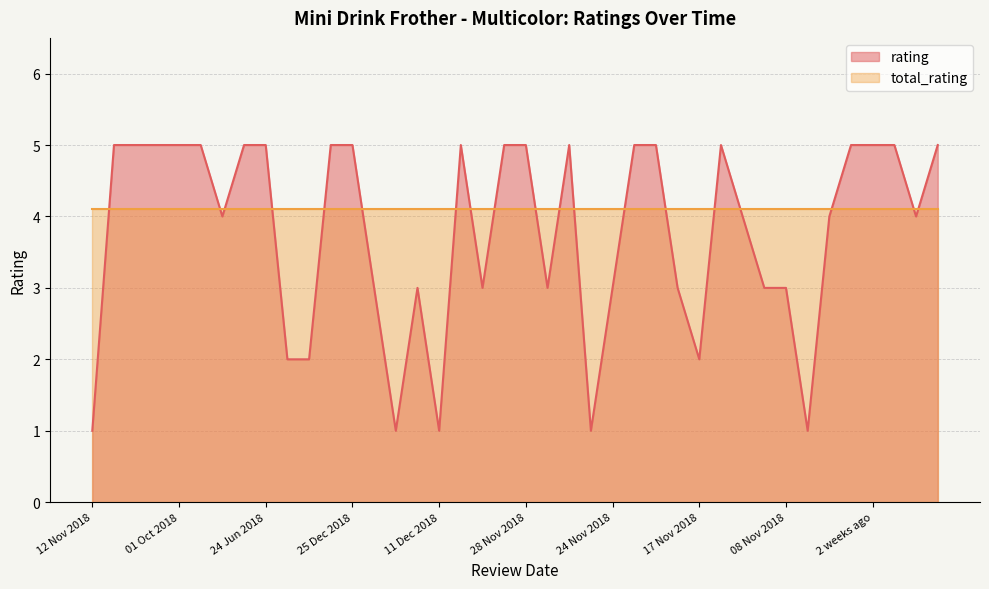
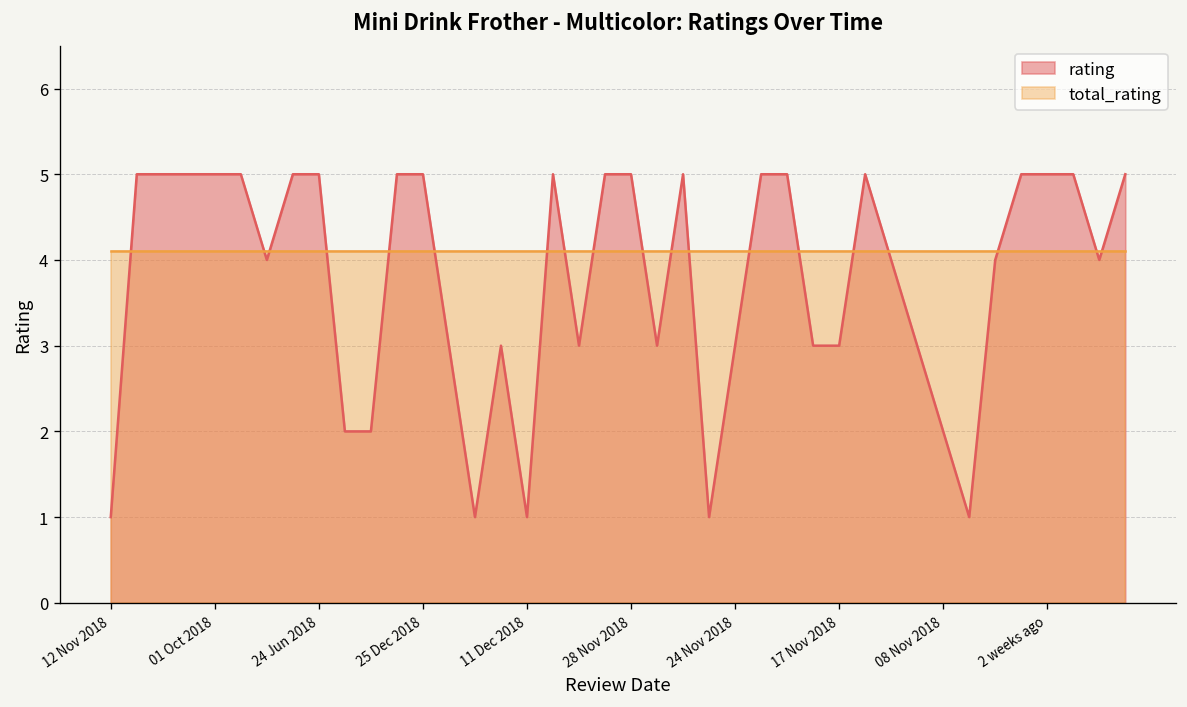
rating, 17 Nov 2018: 2 -> 3
rating, 08 Nov 2018: 3 -> 2
